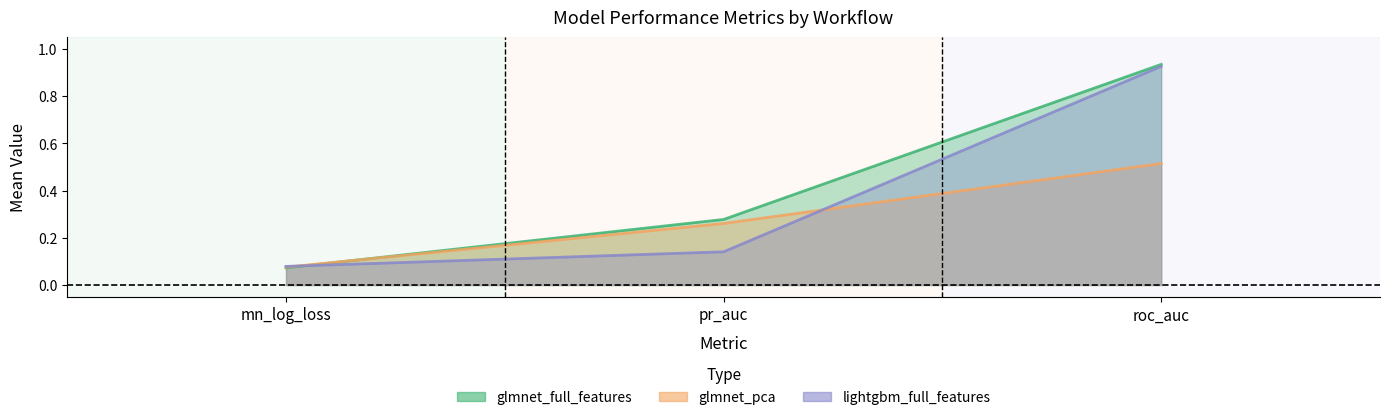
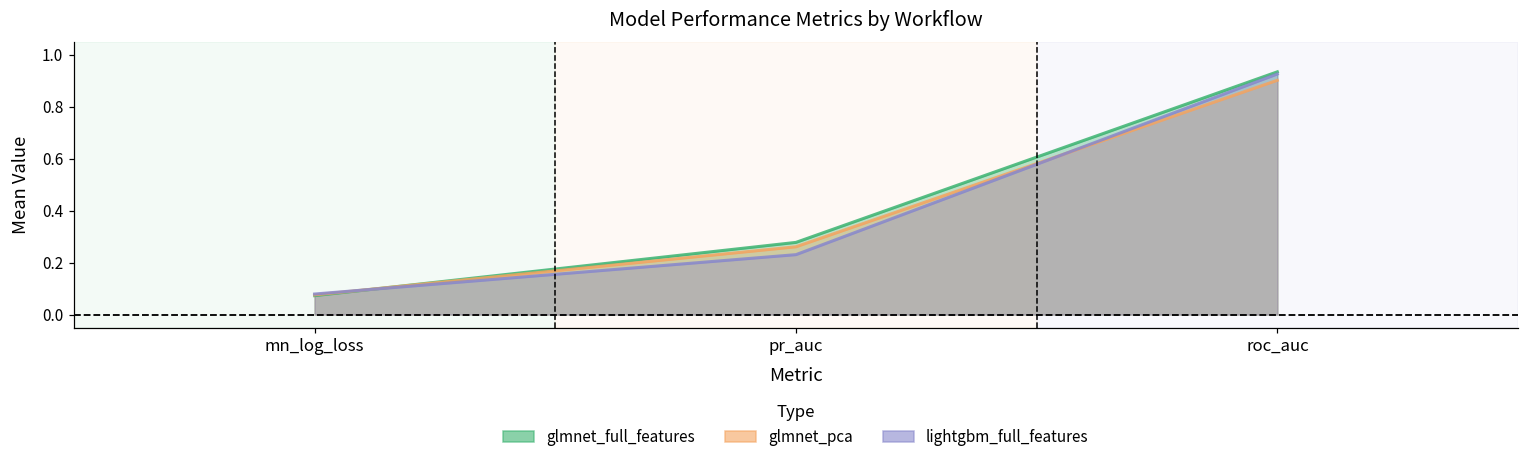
lightgbm_full_features, pr_auc: 0.14 -> 0.23
glmnet_pca, roc_auc: 0.51 -> 0.90
